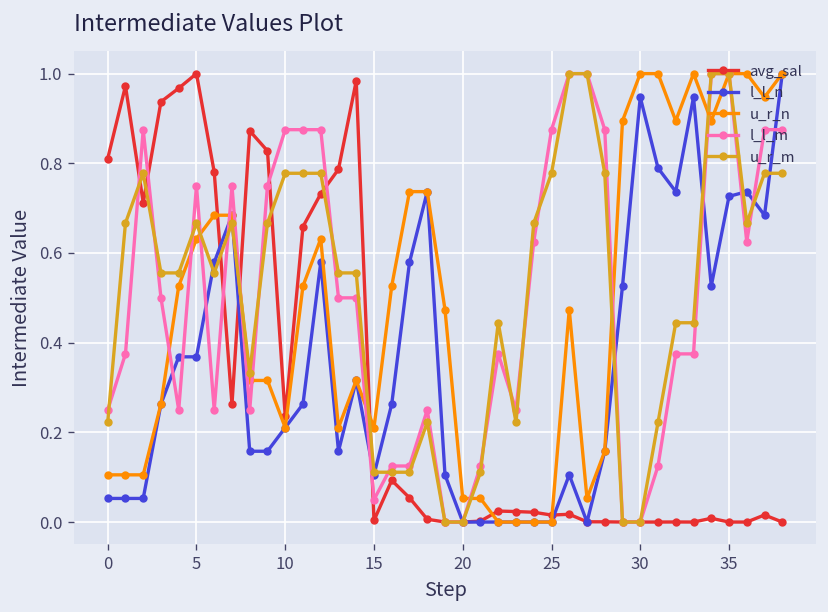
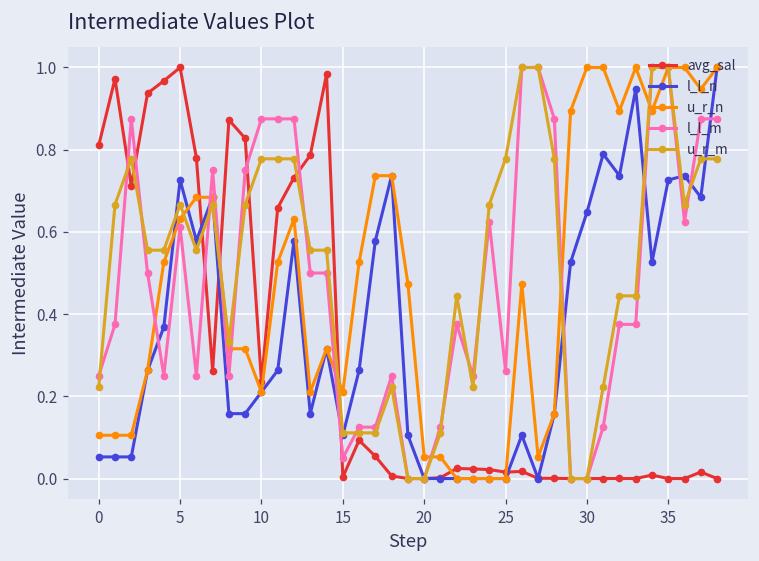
l_l_n, 5: 0.37 -> 0.73
l_l_m, 5: 0.75 -> 0.61
l_l_m, 25: 0.88 -> 0.26
l_l_n, 30: 0.95 -> 0.65
